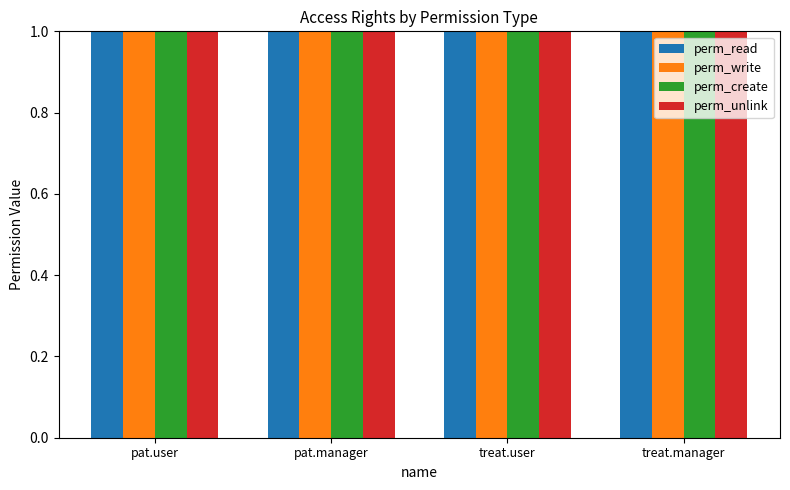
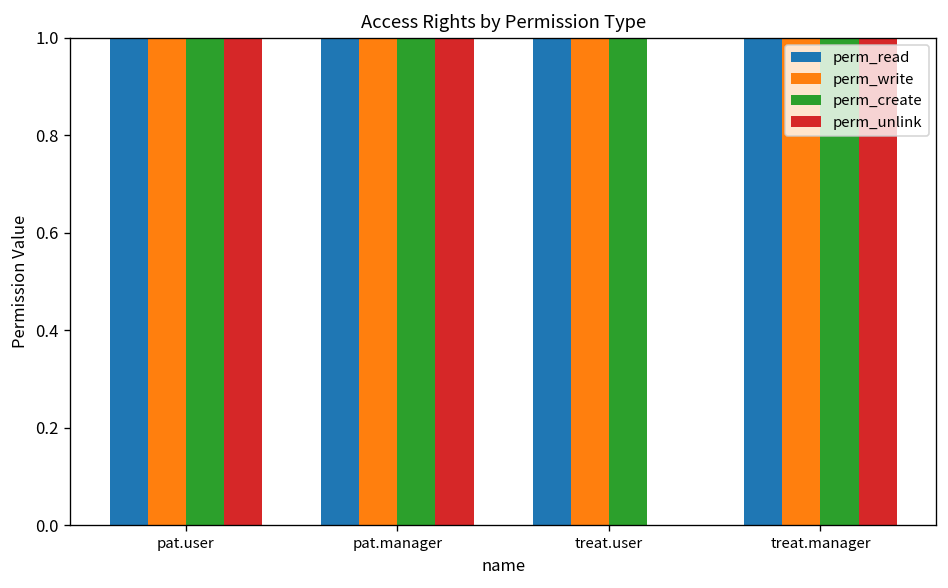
perm_unlink, treat.user: 1 -> 0
